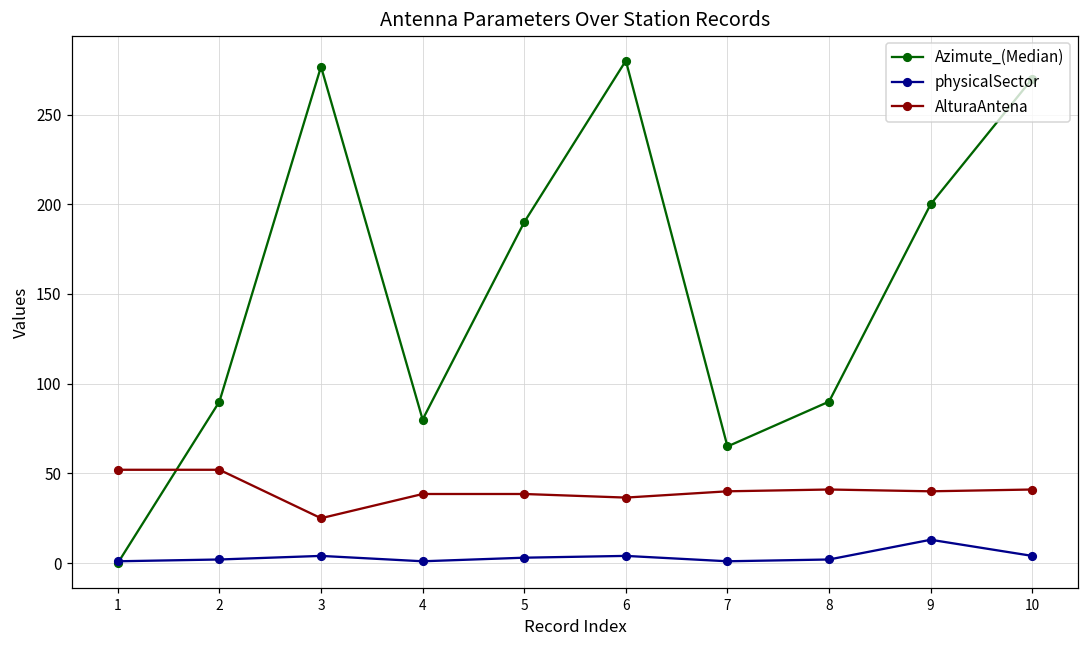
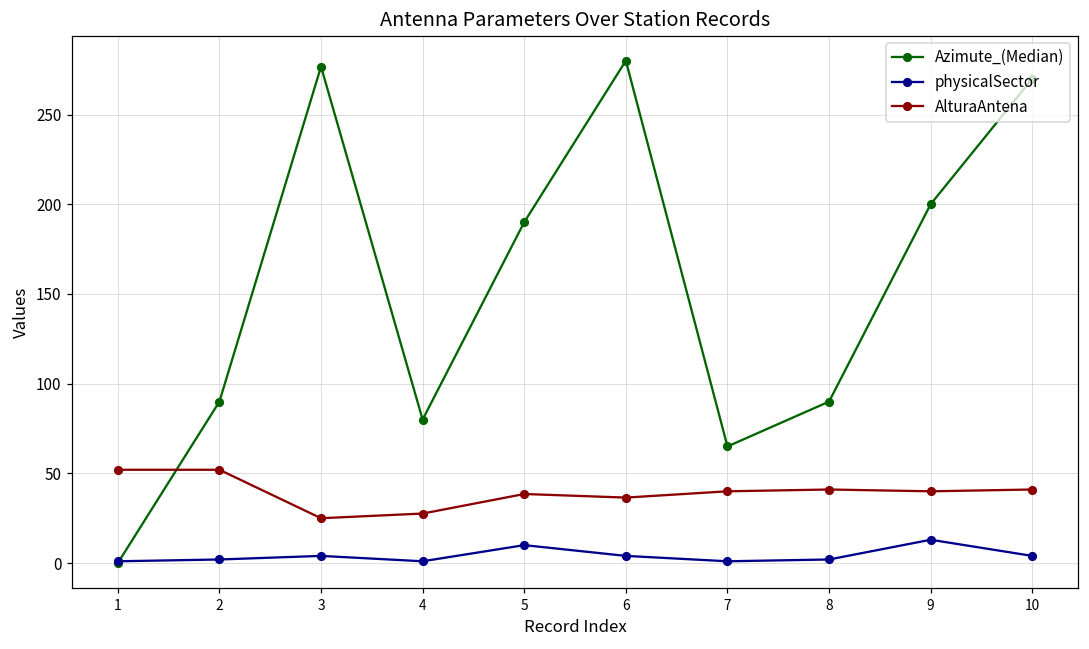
AlturaAntena, 4: 39 -> 28
physicalSector, 5: 3 -> 10
